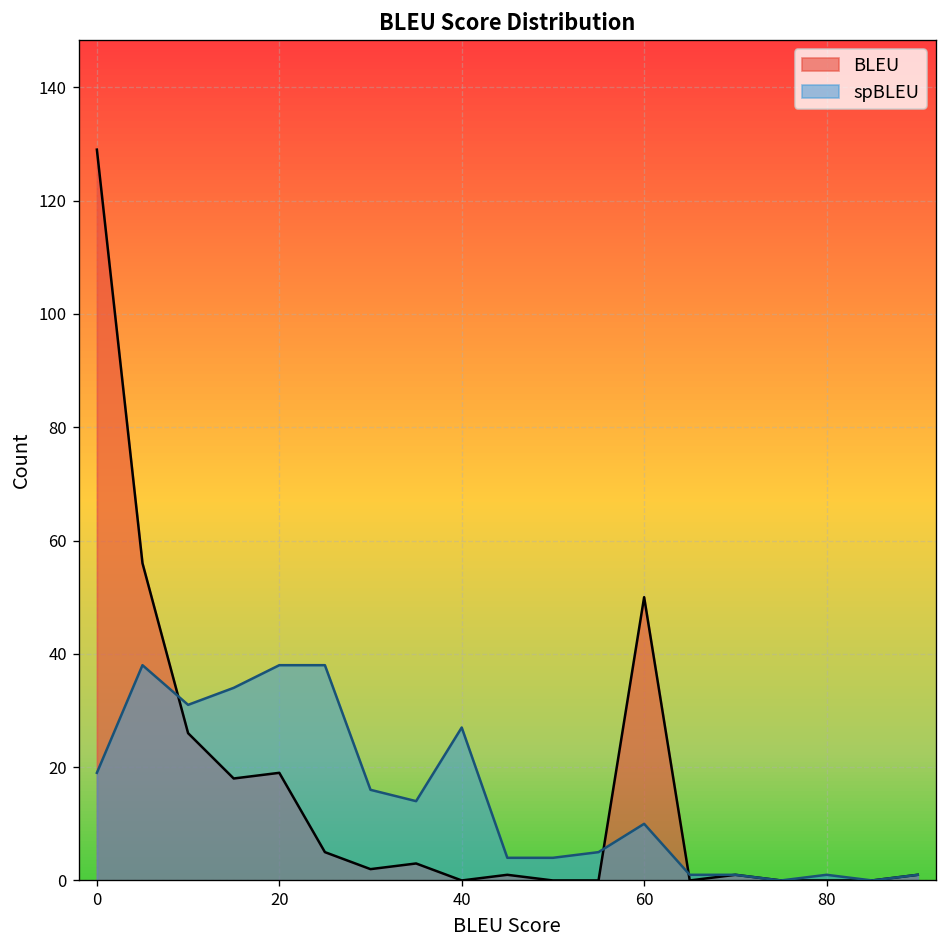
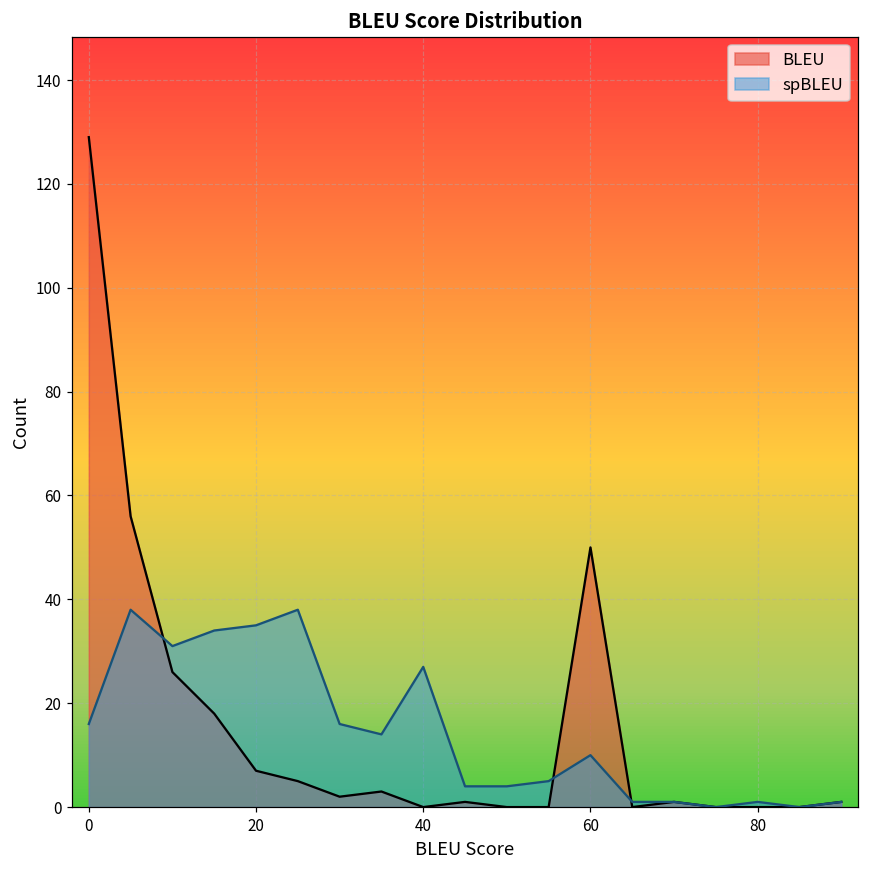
spBLEU, 0: 19 -> 16
BLEU, 20: 19 -> 7
spBLEU, 20: 38 -> 35
